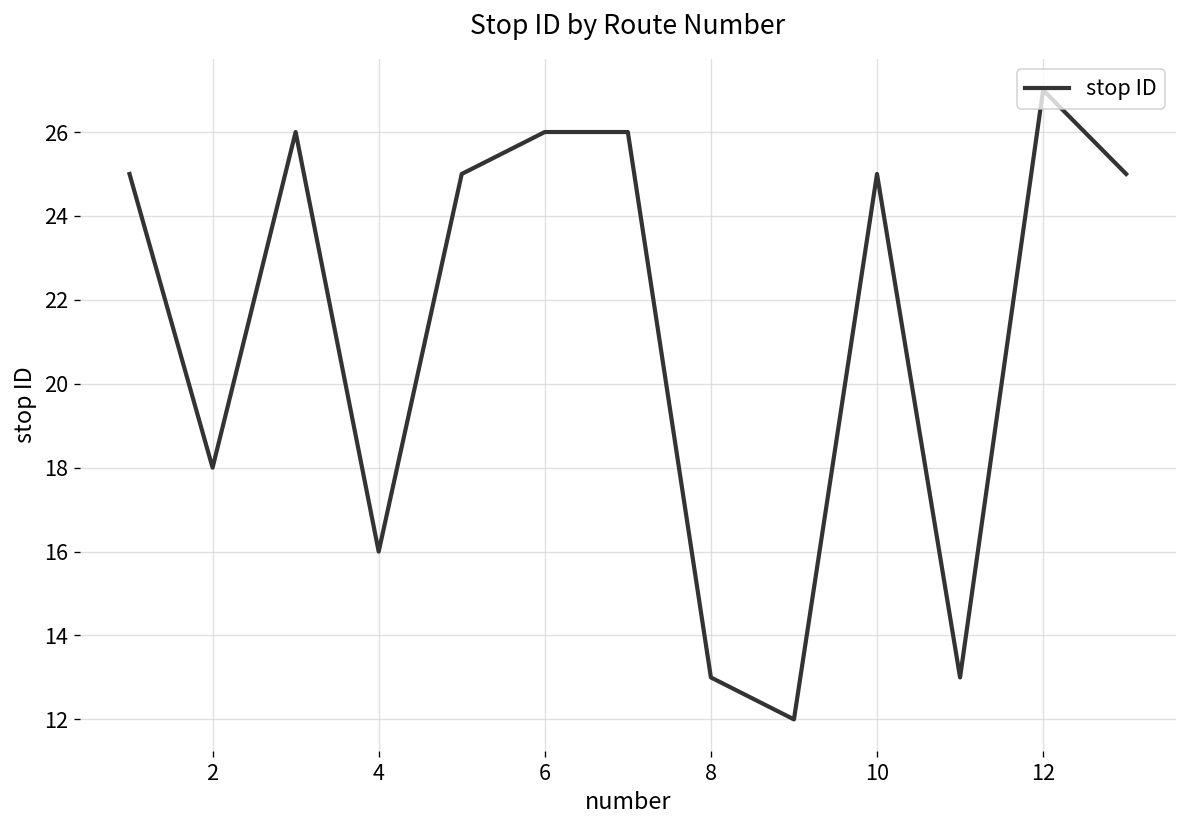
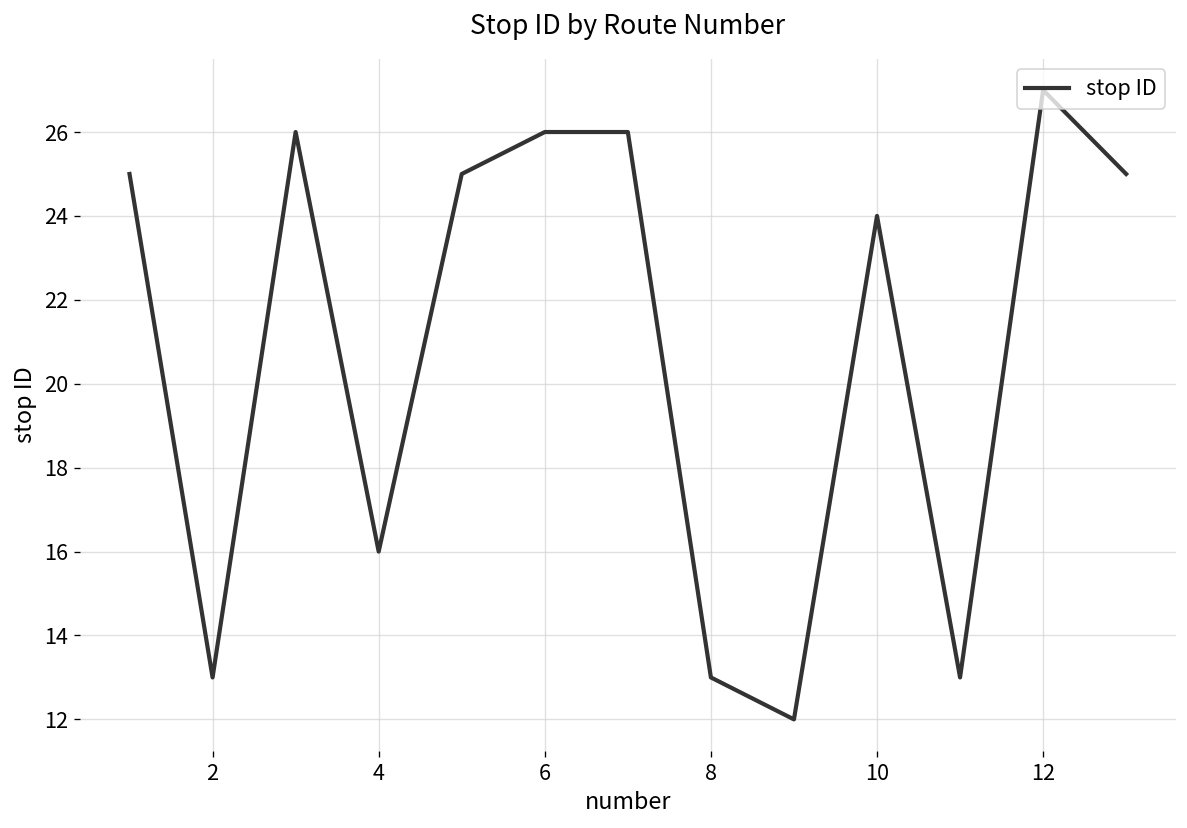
2: 18 -> 13
10: 25 -> 24
